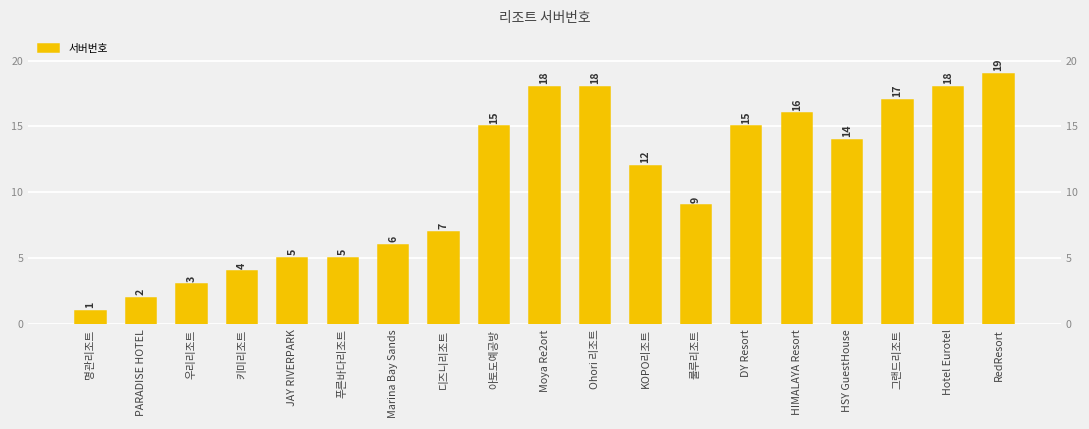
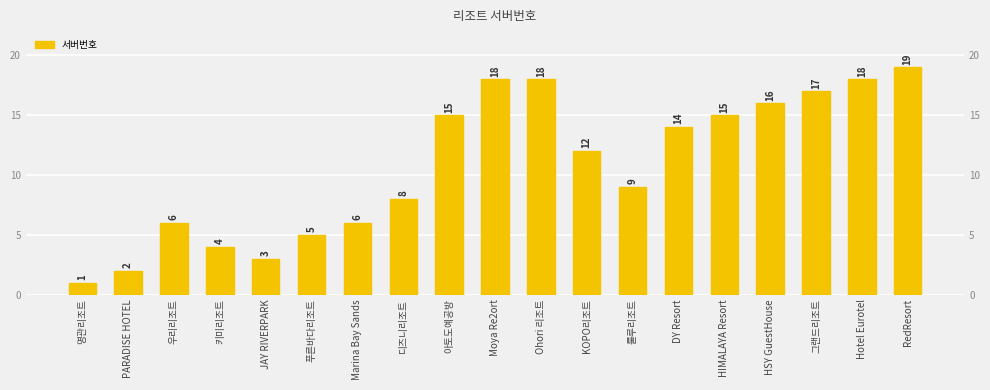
우리리조트: 3 -> 6
JAY RIVERPARK: 5 -> 3
디즈니리조트: 7 -> 8
DY Resort: 15 -> 14
HIMALAYA Resort: 16 -> 15
HSY GuestHouse: 14 -> 16
